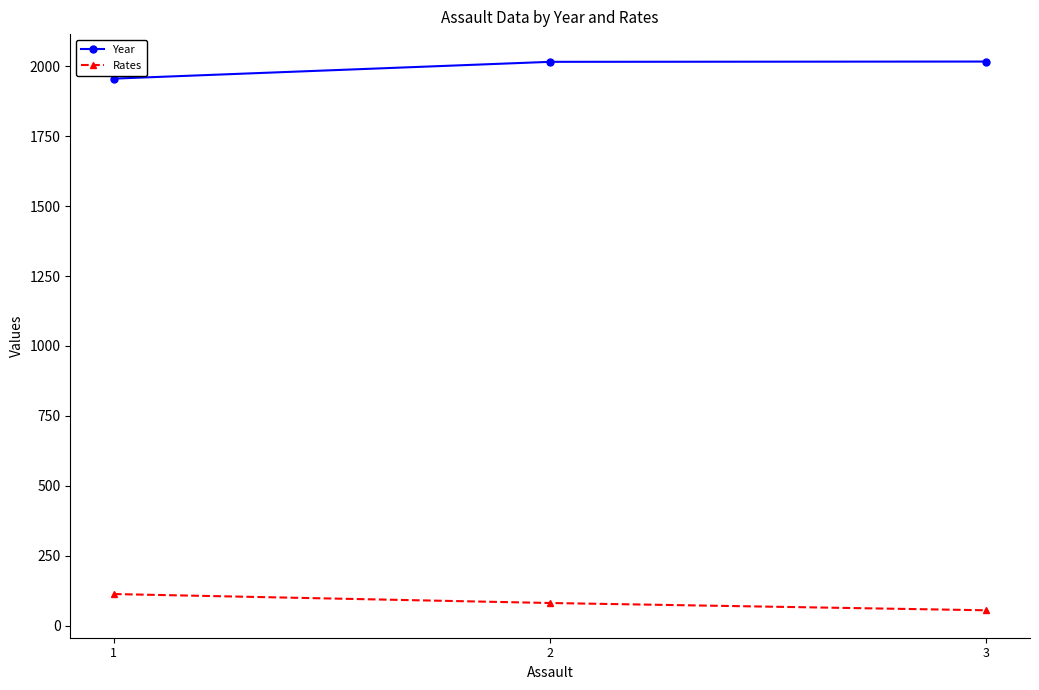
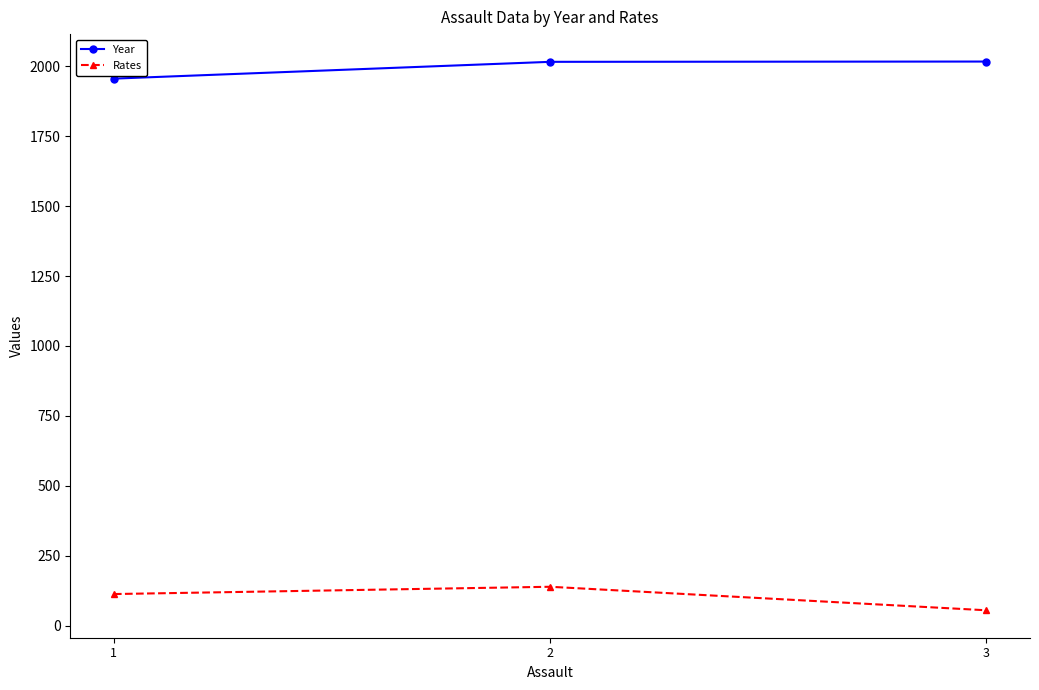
Rates, 2: 80 -> 140
